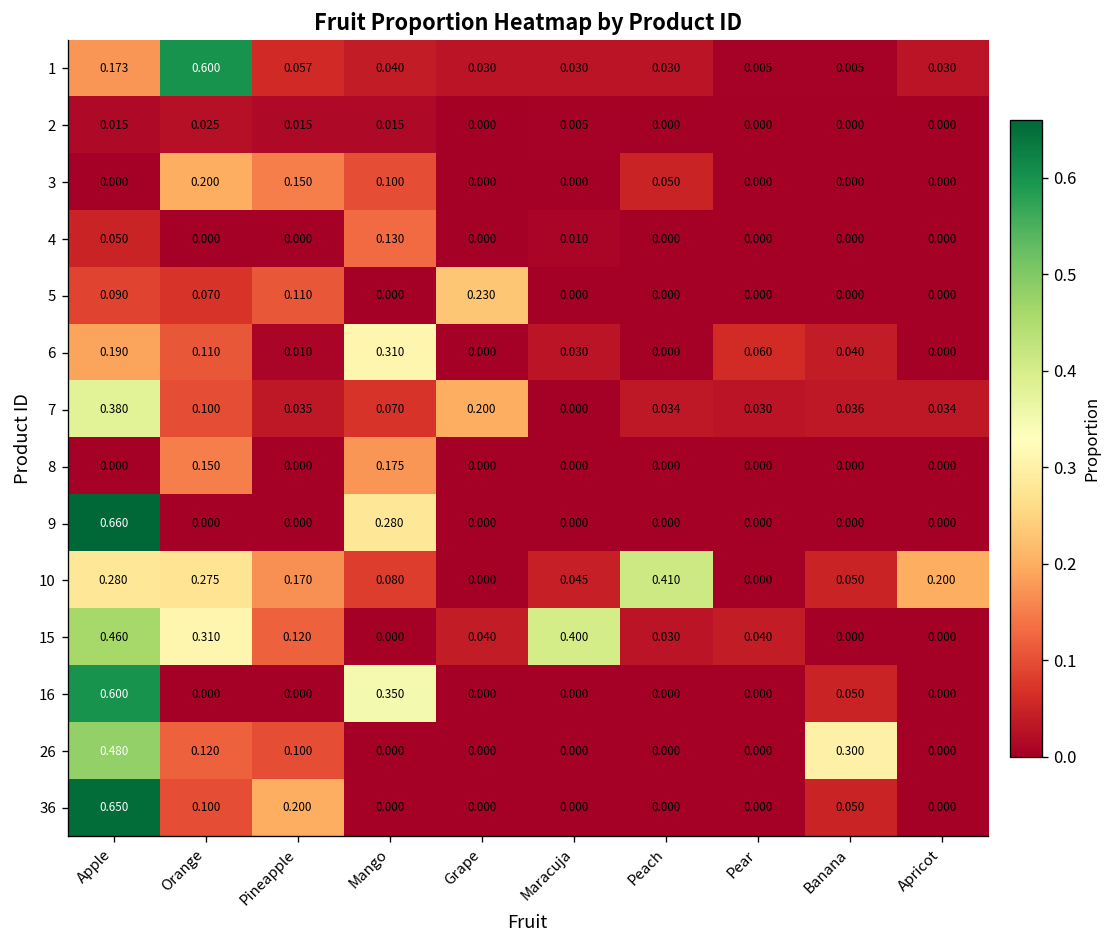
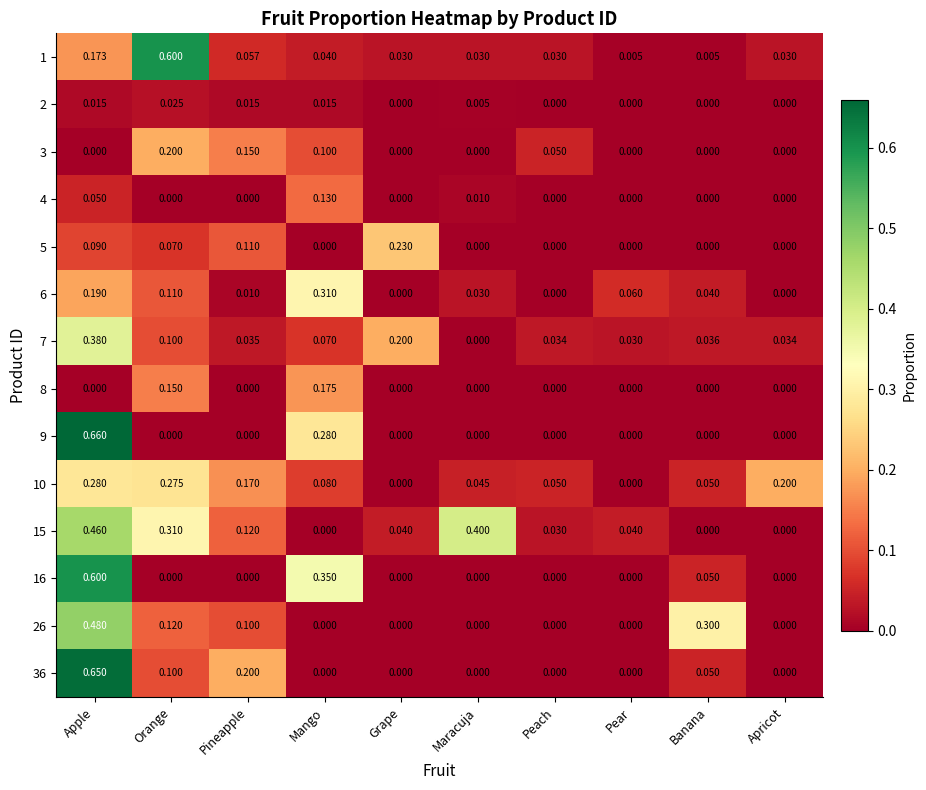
10, Peach: 0.410 -> 0.050
